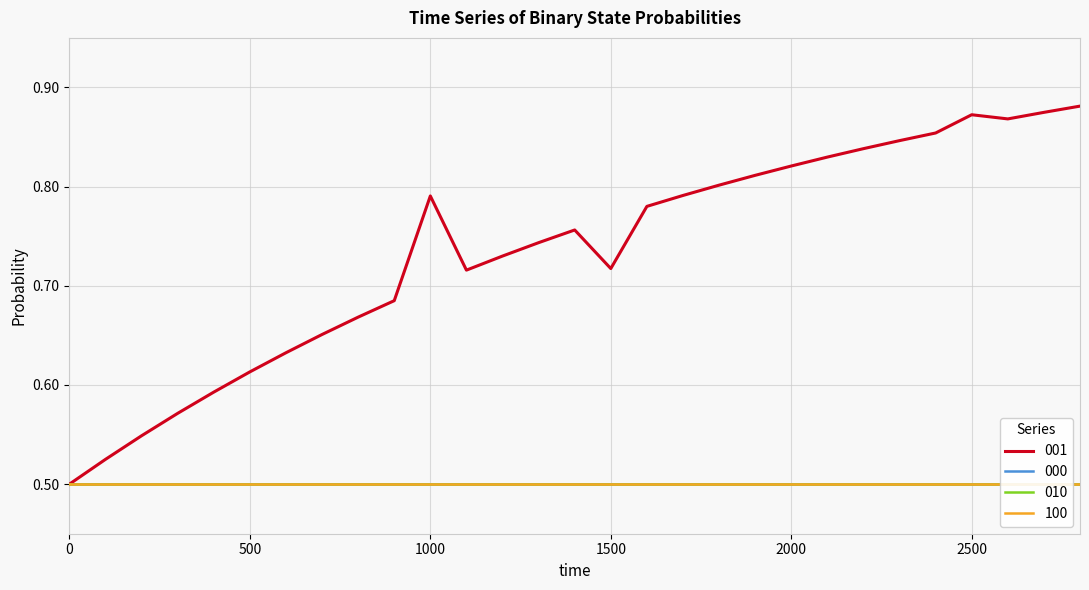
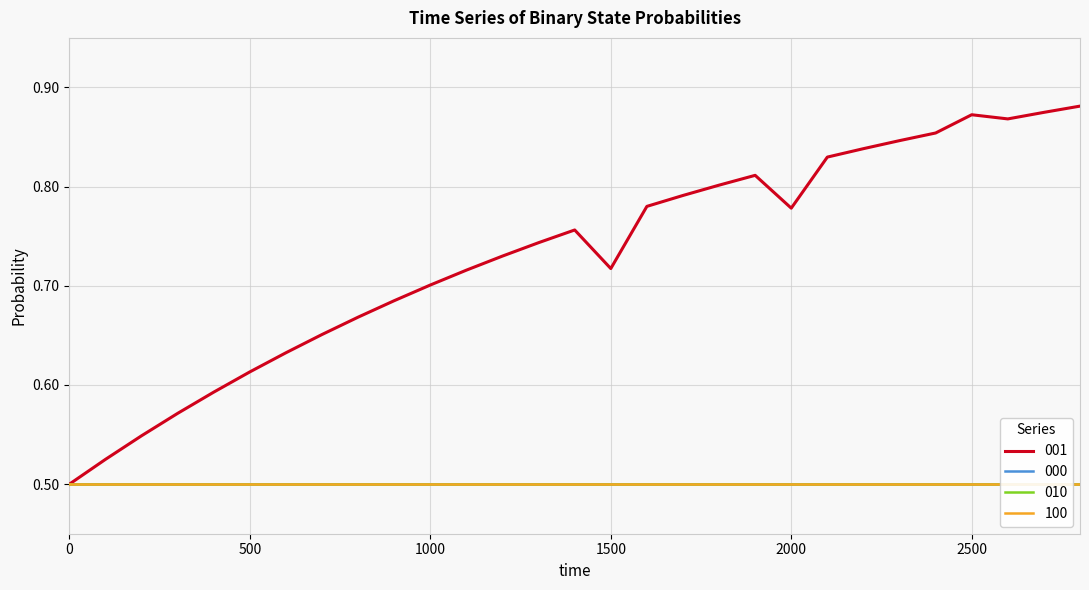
001, 1000: 0.79 -> 0.70
001, 2000: 0.82 -> 0.78
